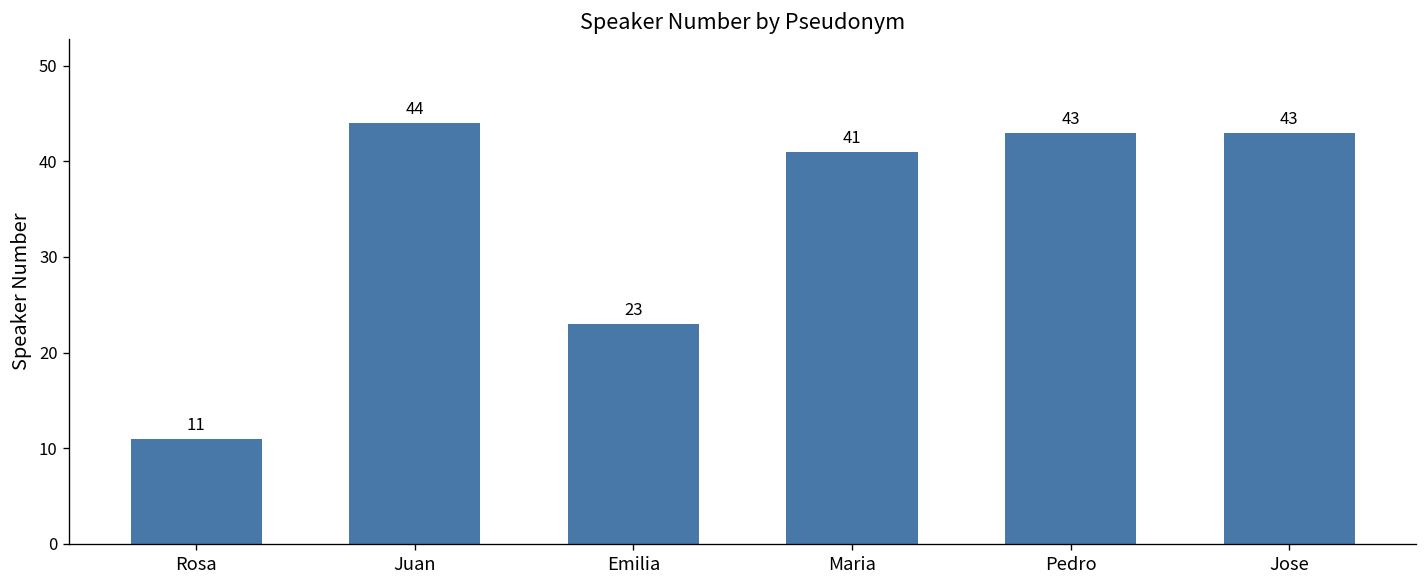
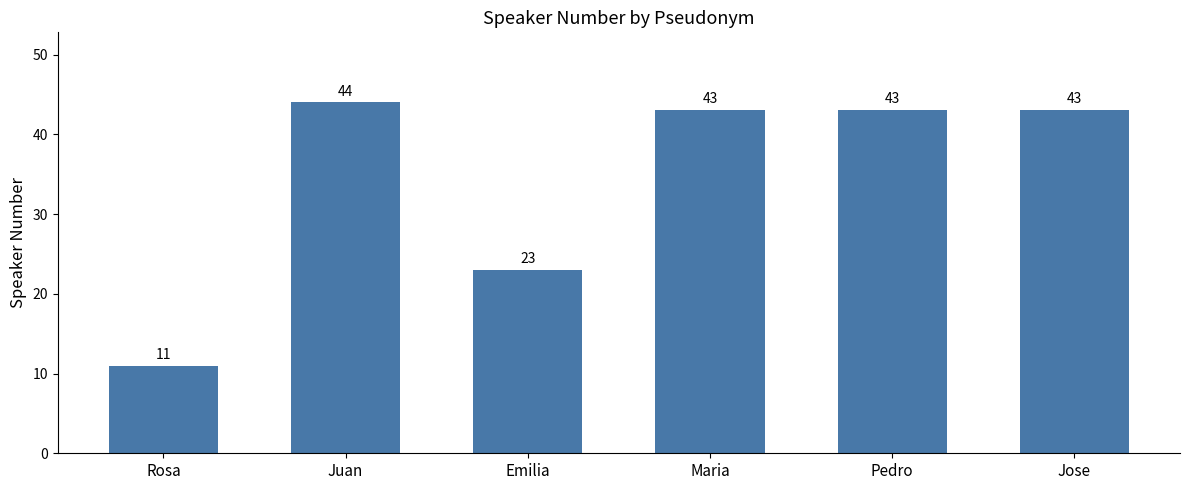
Maria: 41 -> 43
